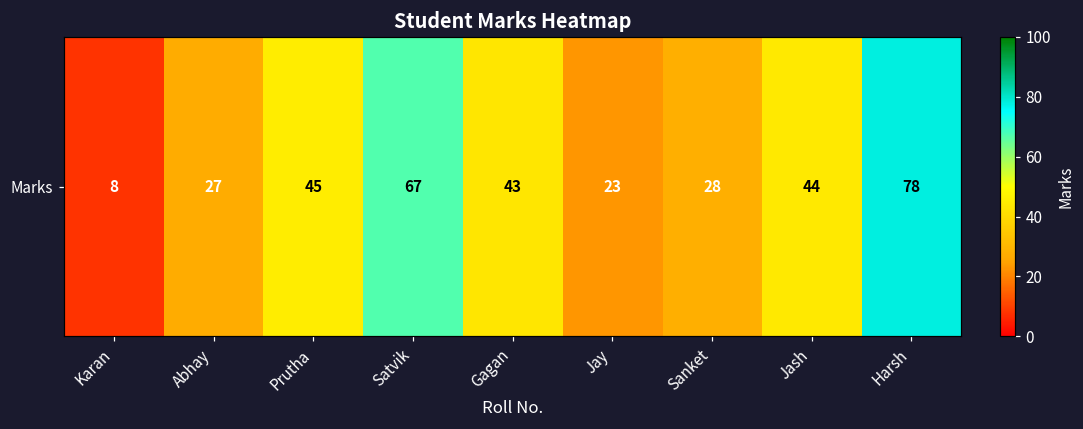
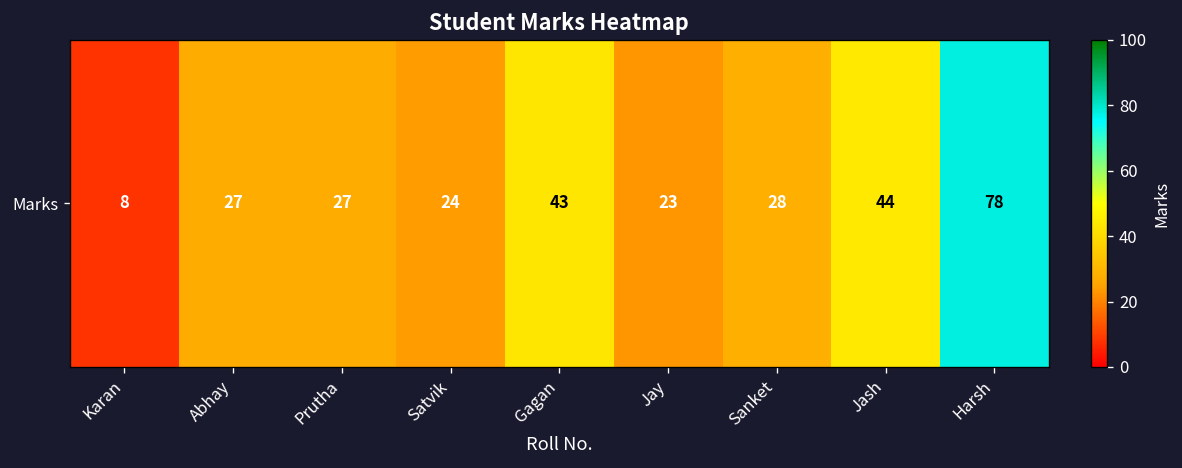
Marks, Prutha: 45 -> 27
Marks, Satvik: 67 -> 24
